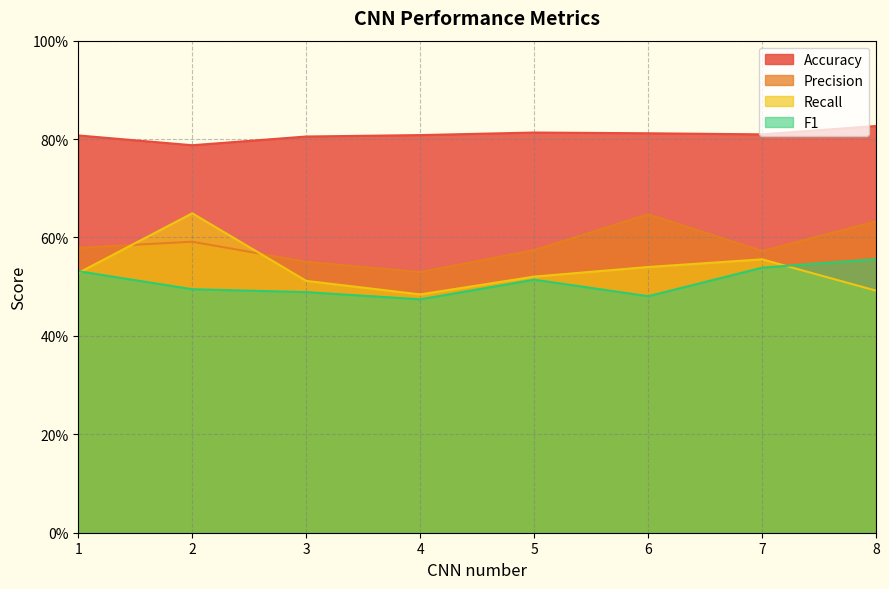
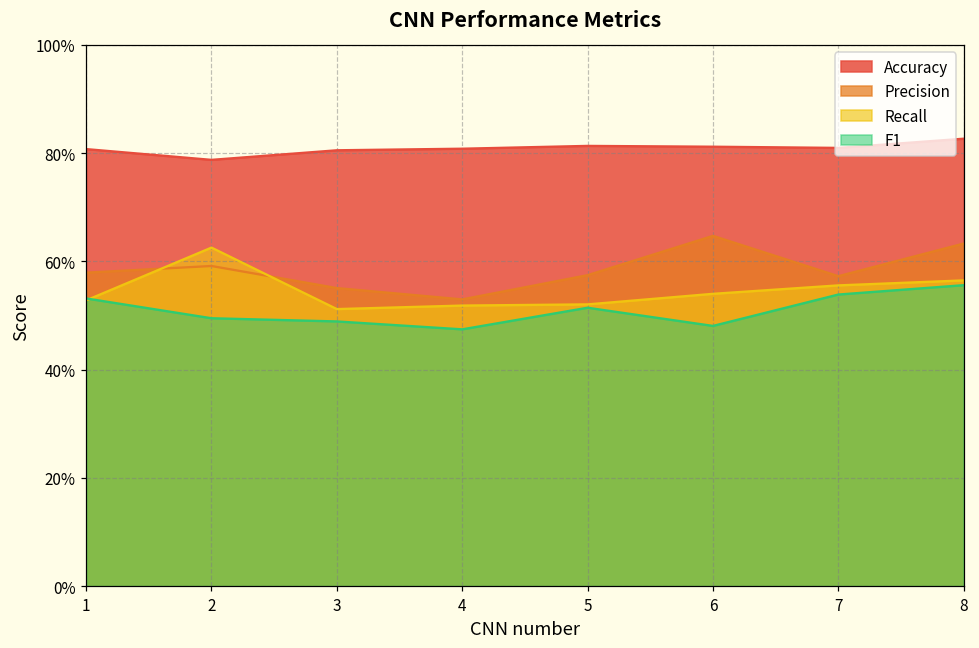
Recall, 2: 65% -> 63%
Recall, 4: 48% -> 52%
Recall, 8: 49% -> 56%
